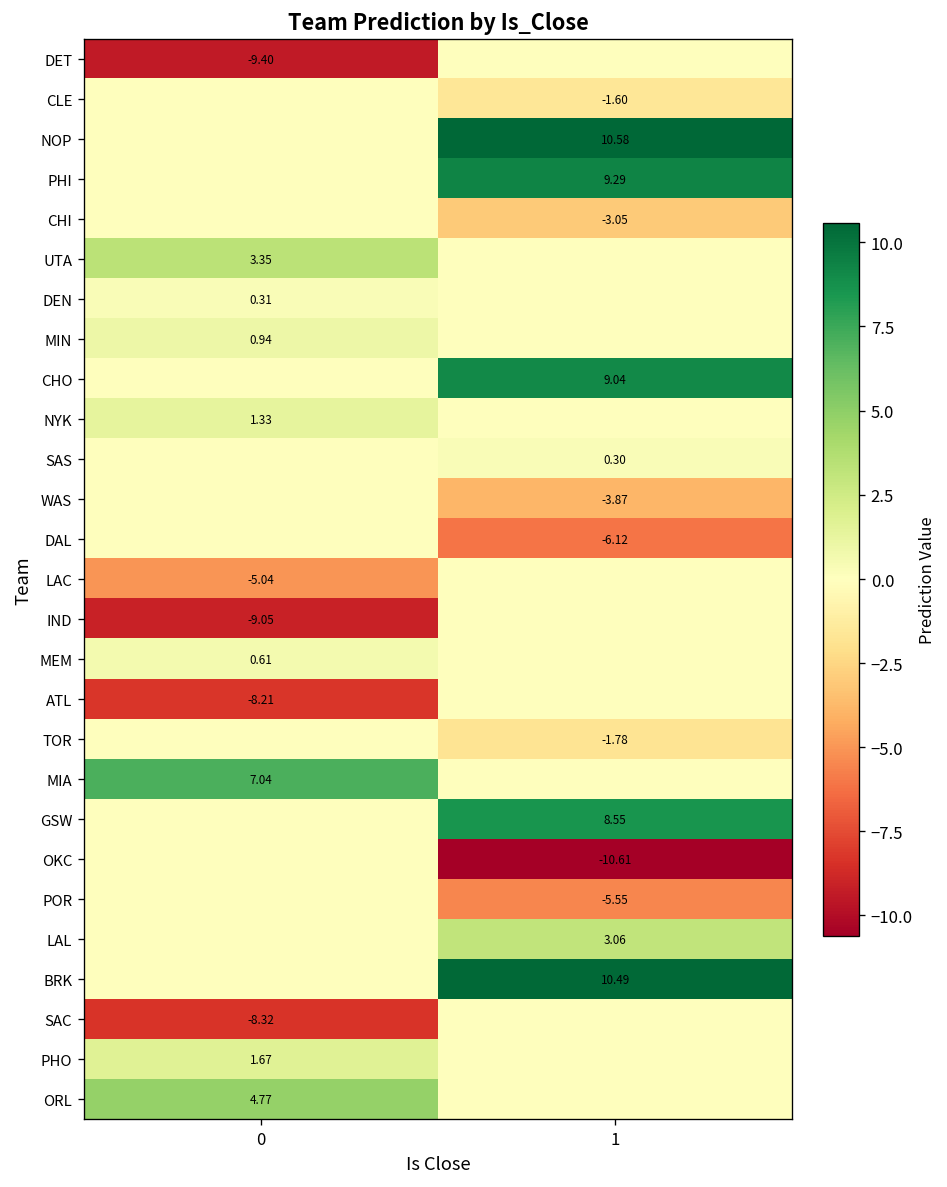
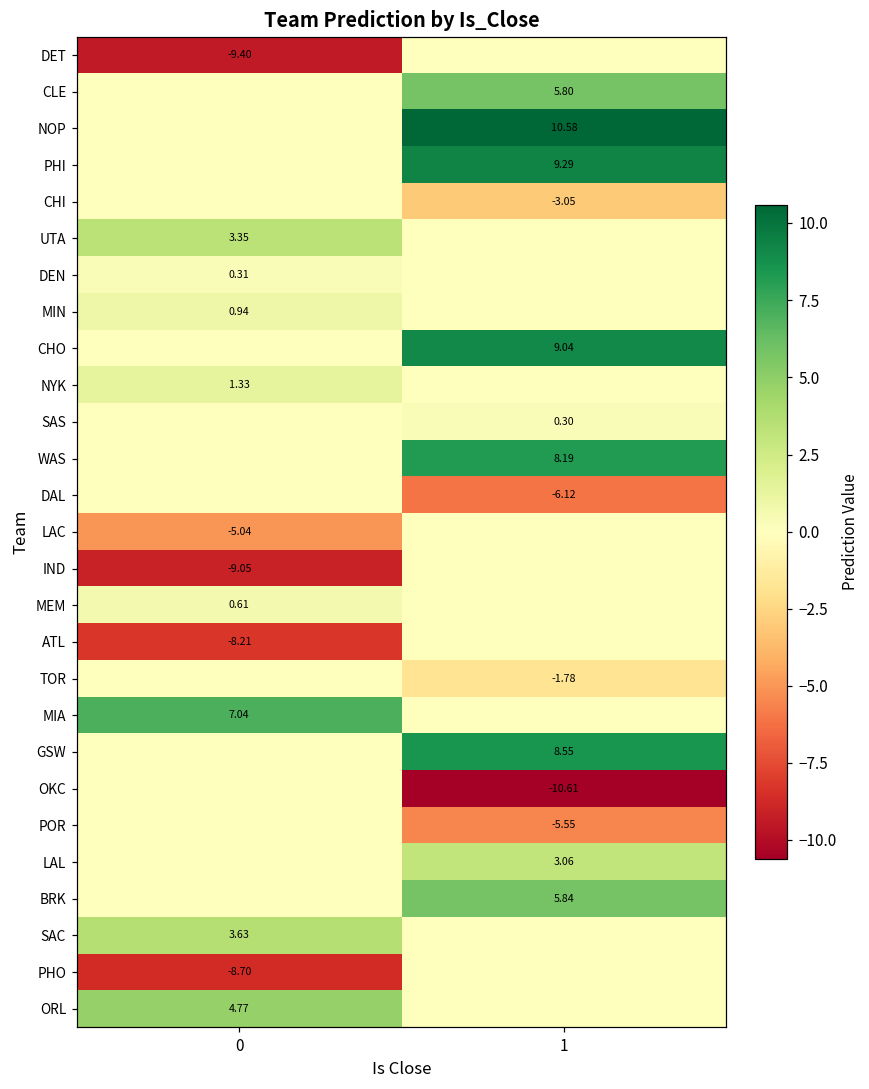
CLE, 1: -1.60 -> 5.80
WAS, 1: -3.87 -> 8.19
BRK, 1: 10.49 -> 5.84
SAC, 0: -8.32 -> 3.63
PHO, 0: 1.67 -> -8.70
